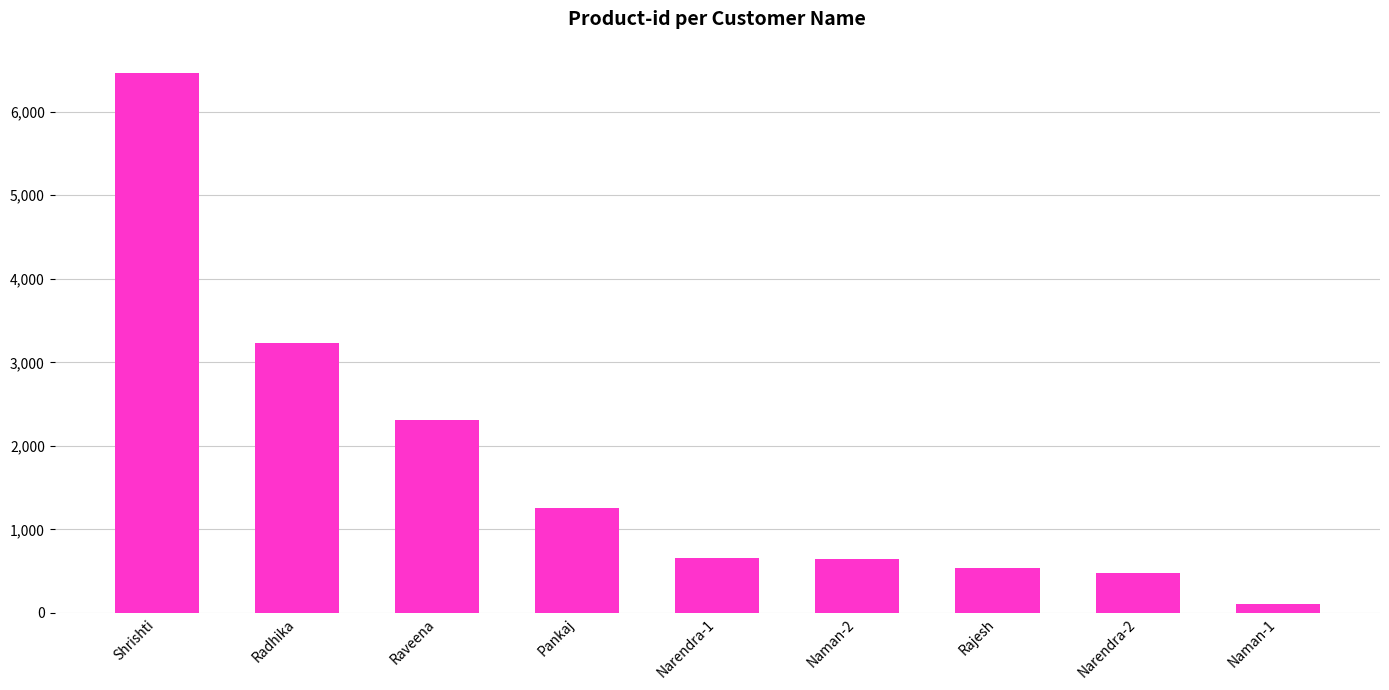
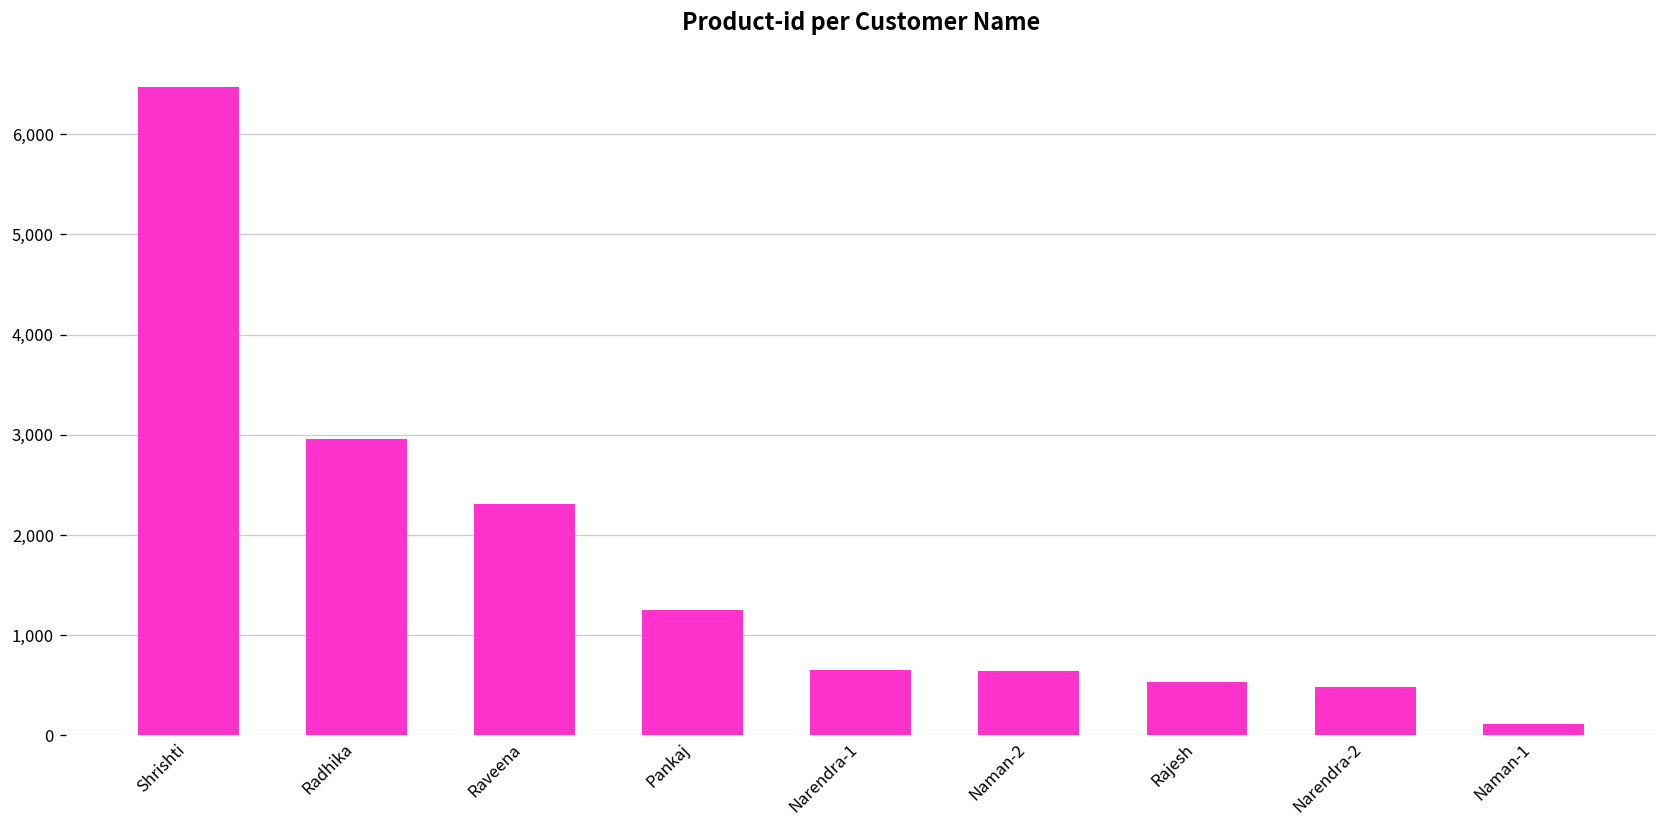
Radhika: 3,200 -> 3,000
